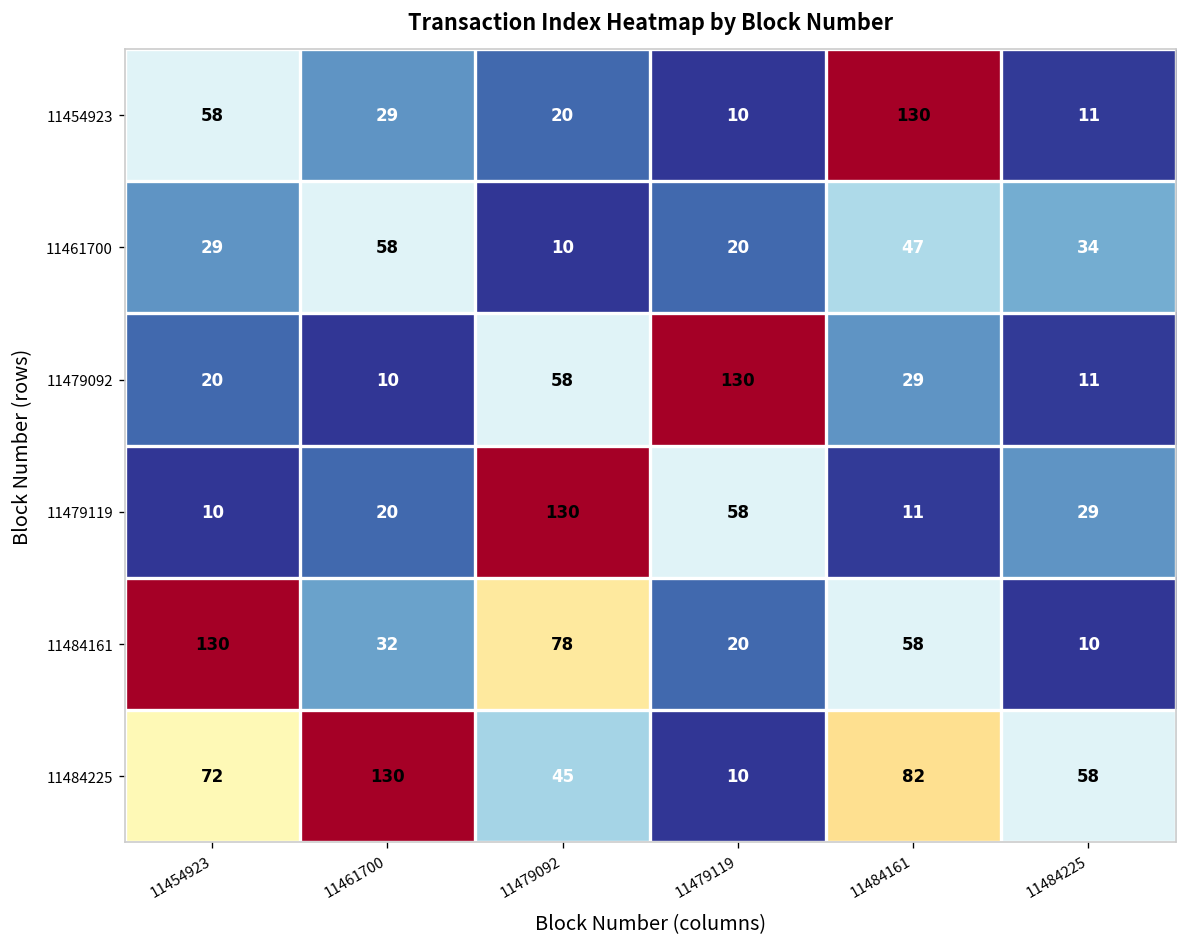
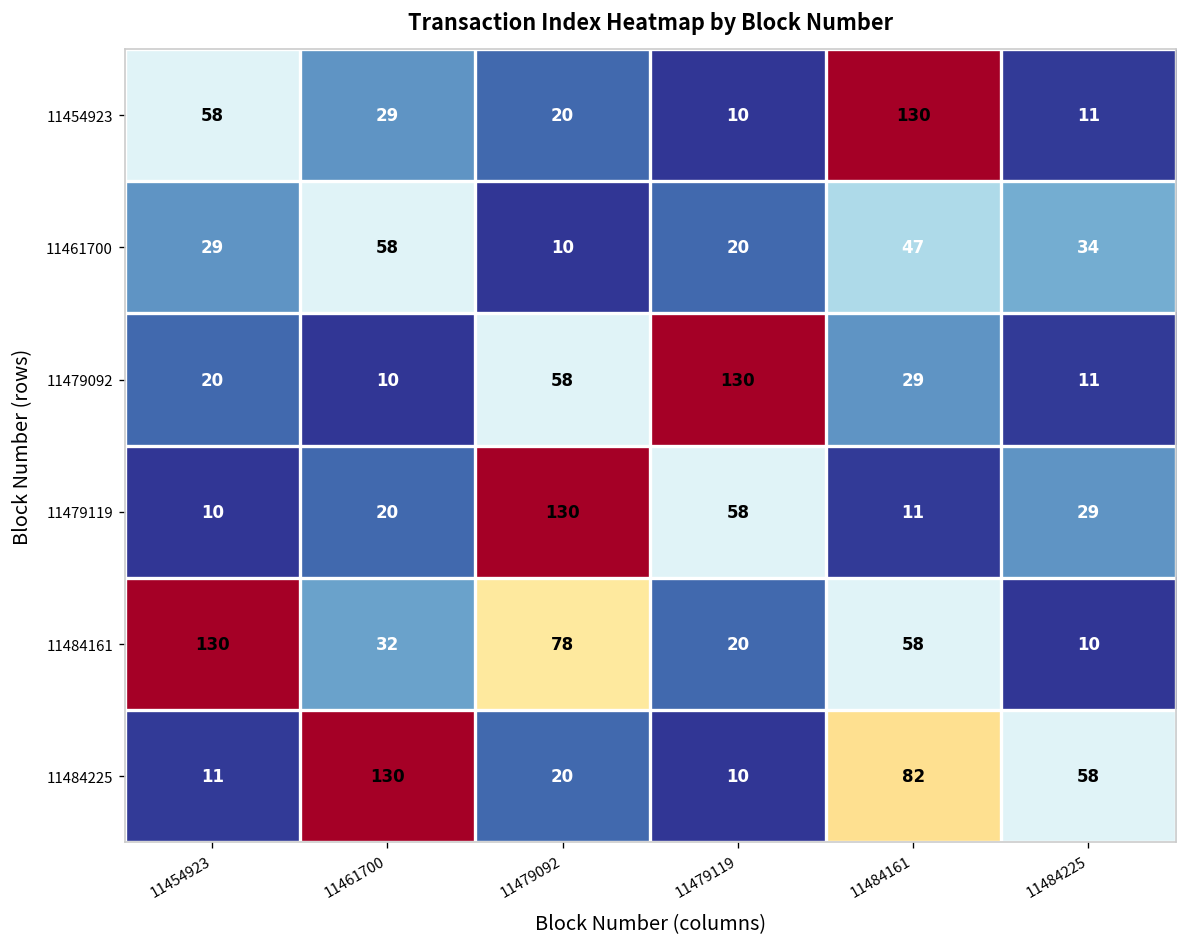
11484225, 11454923: 72 -> 11
11484225, 11479092: 45 -> 20
